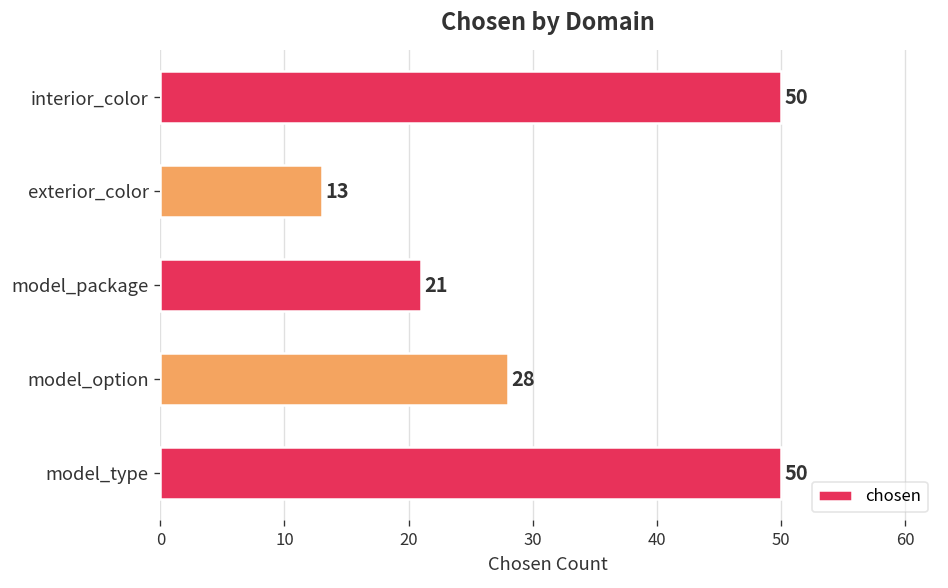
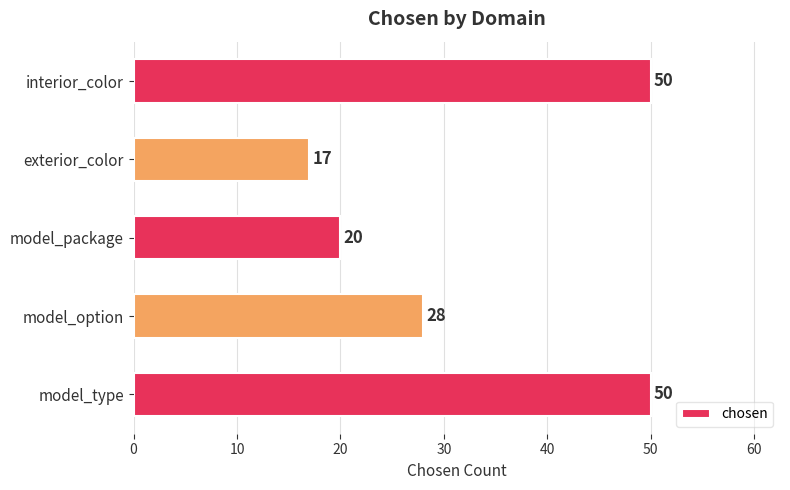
exterior_color: 13 -> 17
model_package: 21 -> 20
